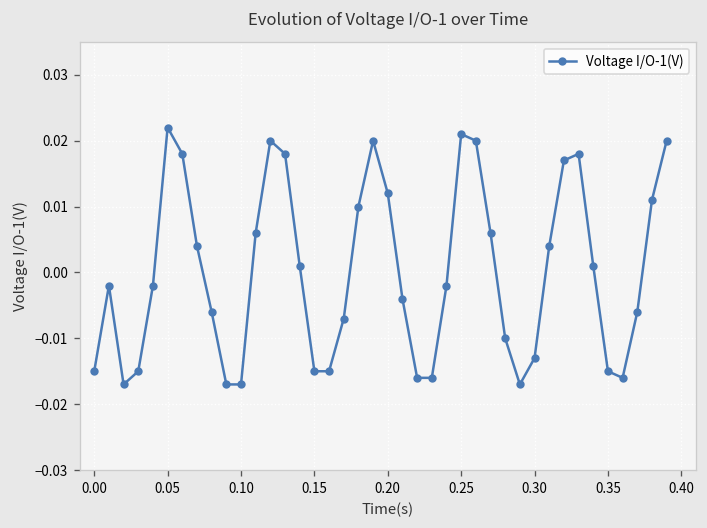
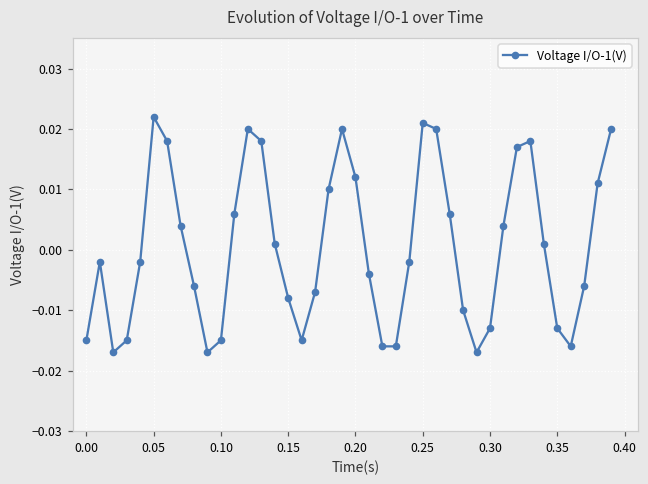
0.10: -0.017 -> -0.015
0.15: -0.015 -> -0.008
0.35: -0.015 -> -0.013
